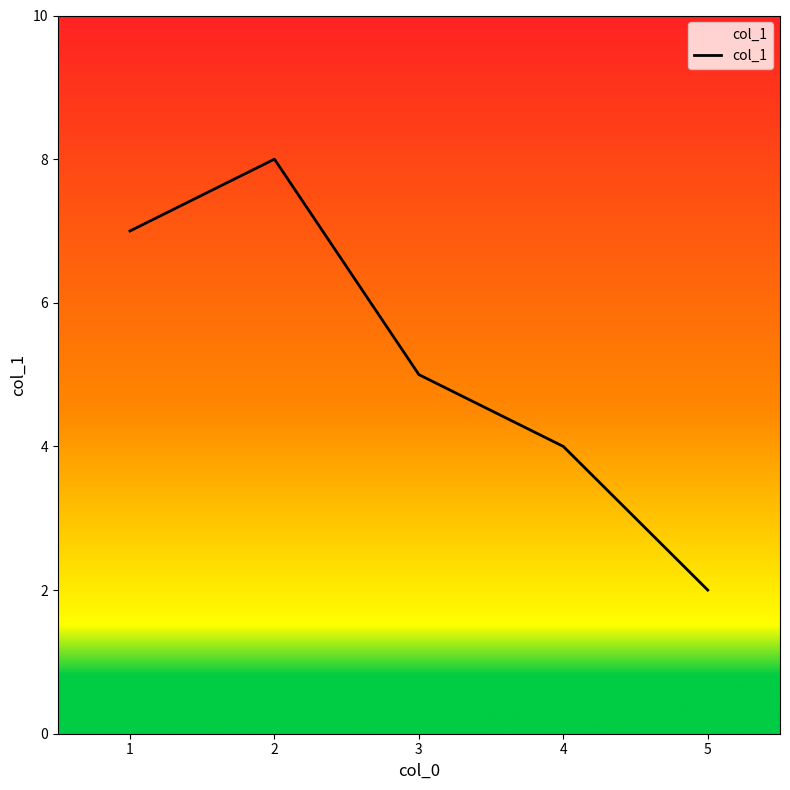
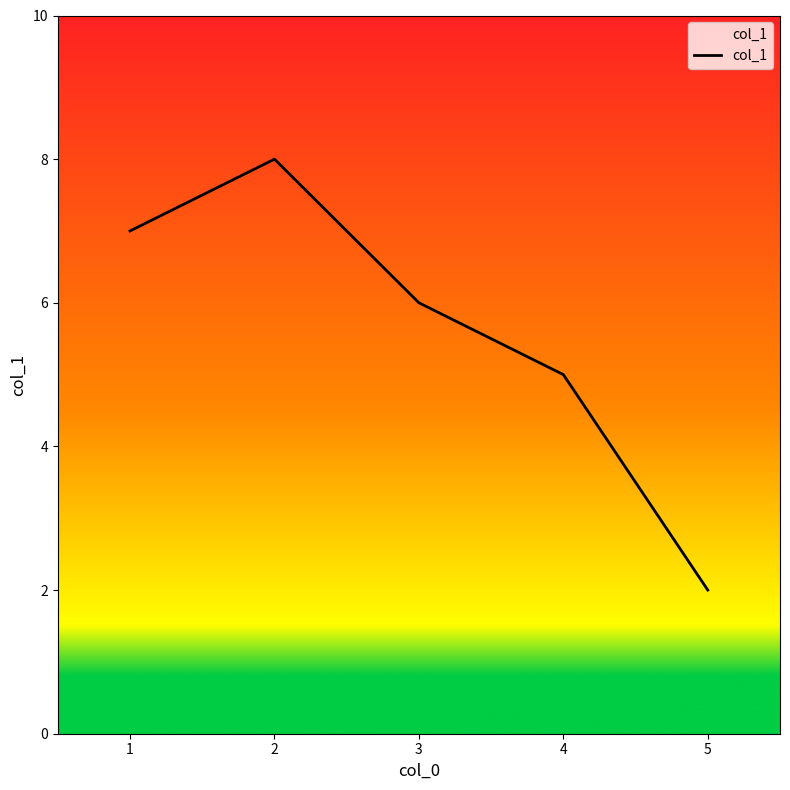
3: 5 -> 6
4: 4 -> 5
